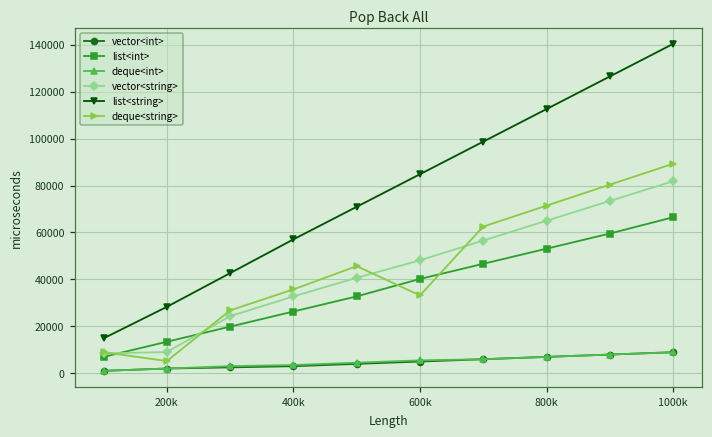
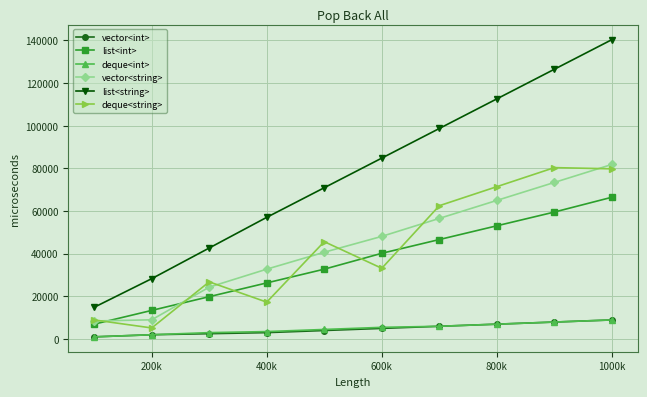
deque<string>, 400k: 36000 -> 17000
deque<string>, 1000k: 89000 -> 80000
